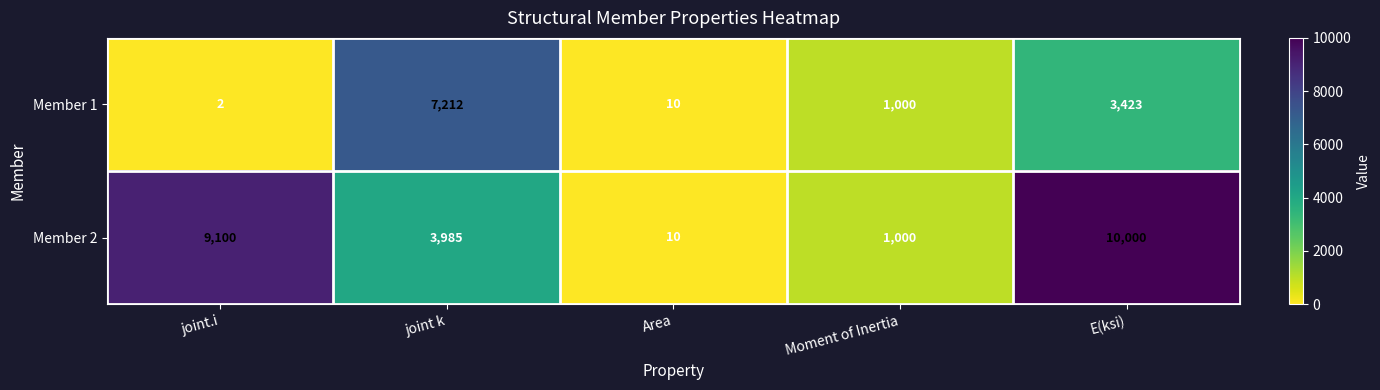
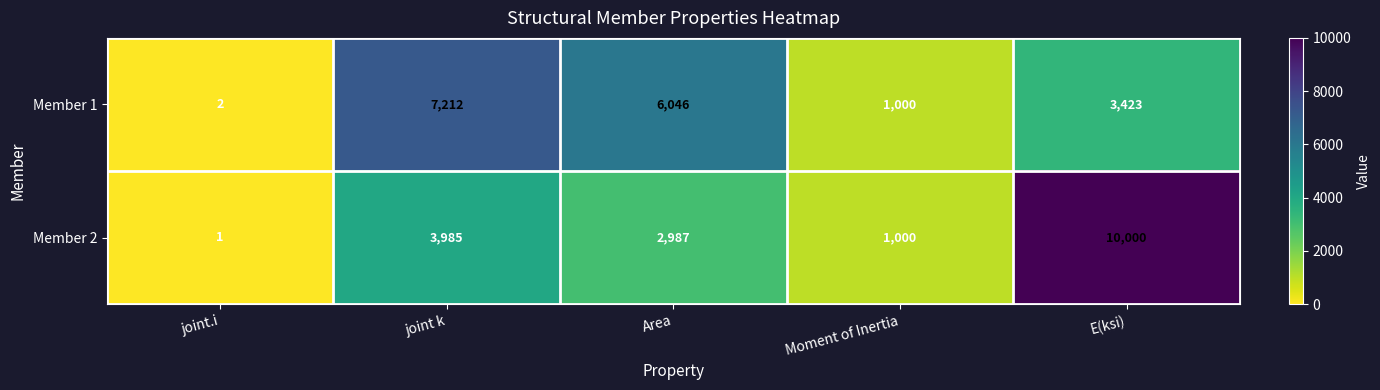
Member 1, Area: 10 -> 6,046
Member 2, joint.i: 9,100 -> 1
Member 2, Area: 10 -> 2,987
